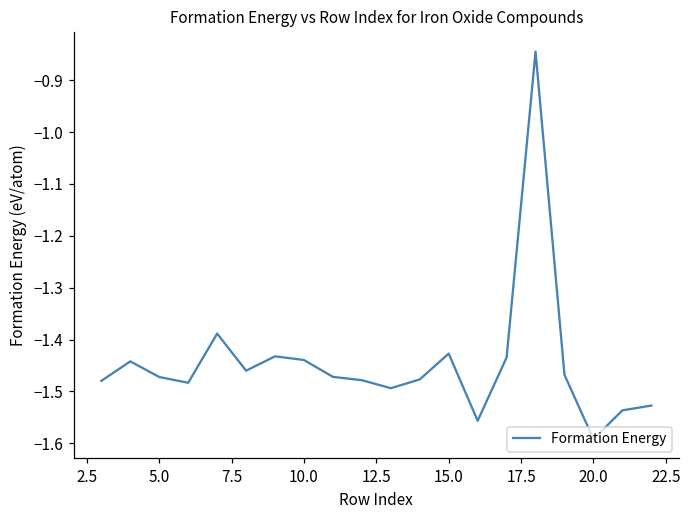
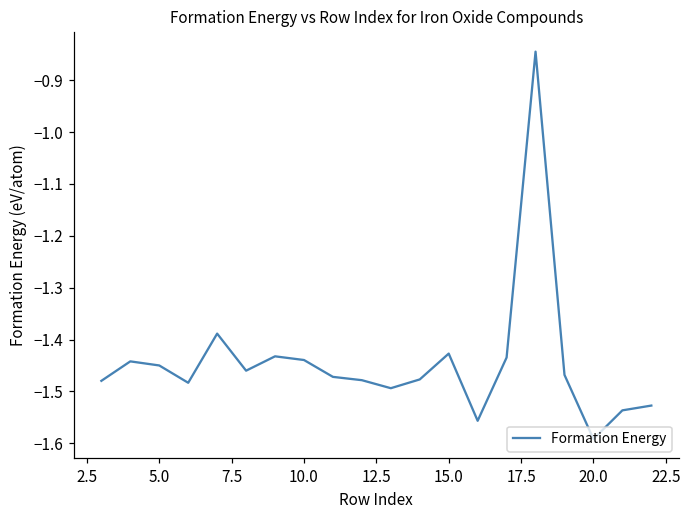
5.0: -1.47 -> -1.45
